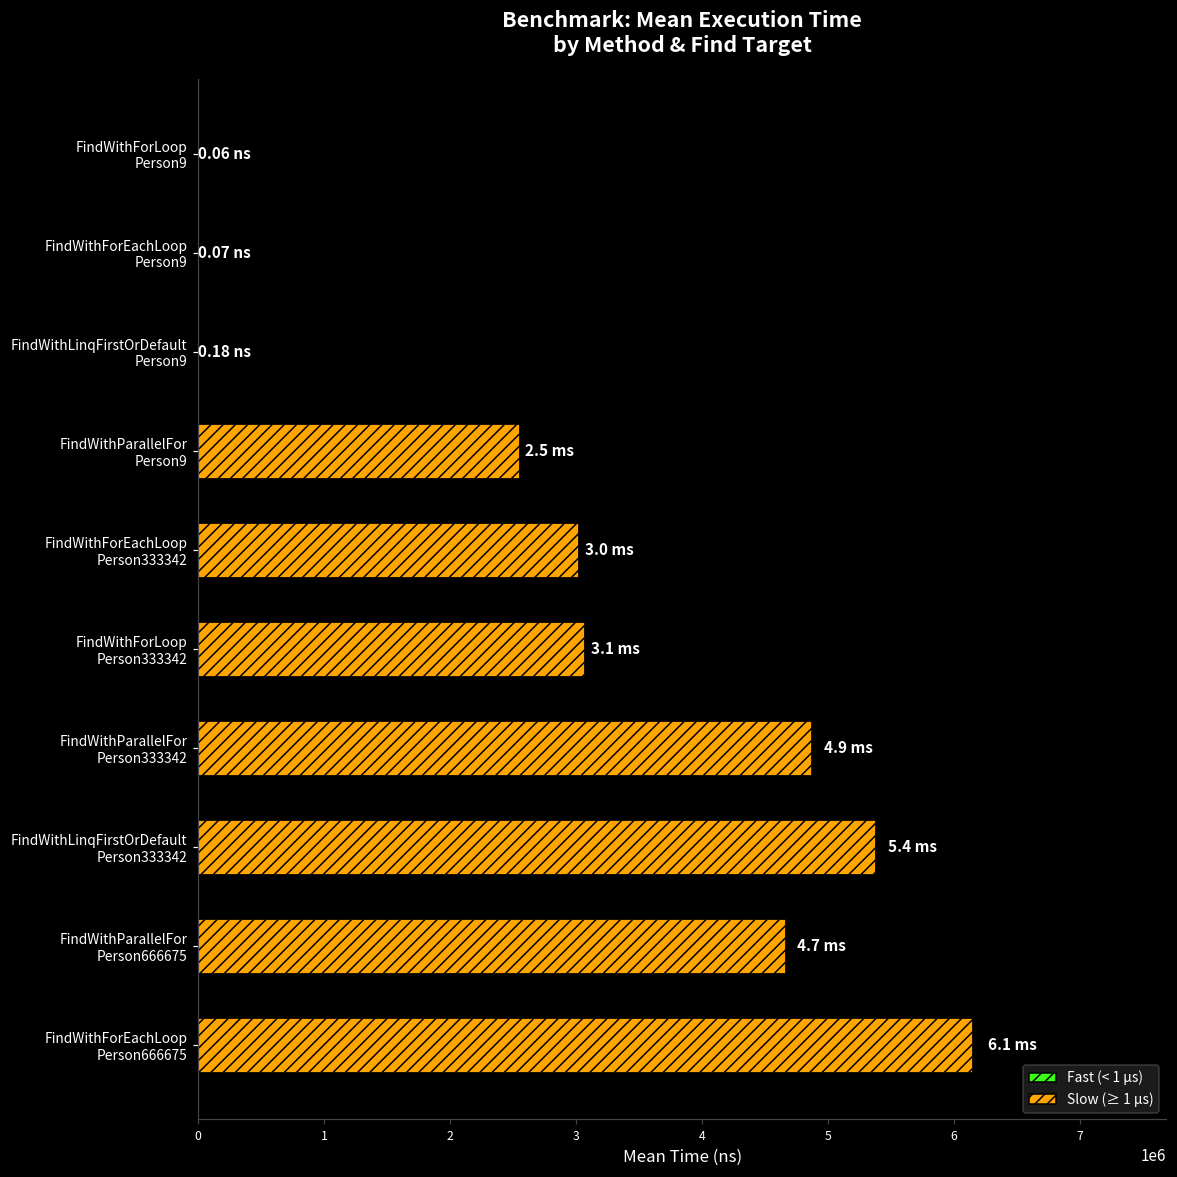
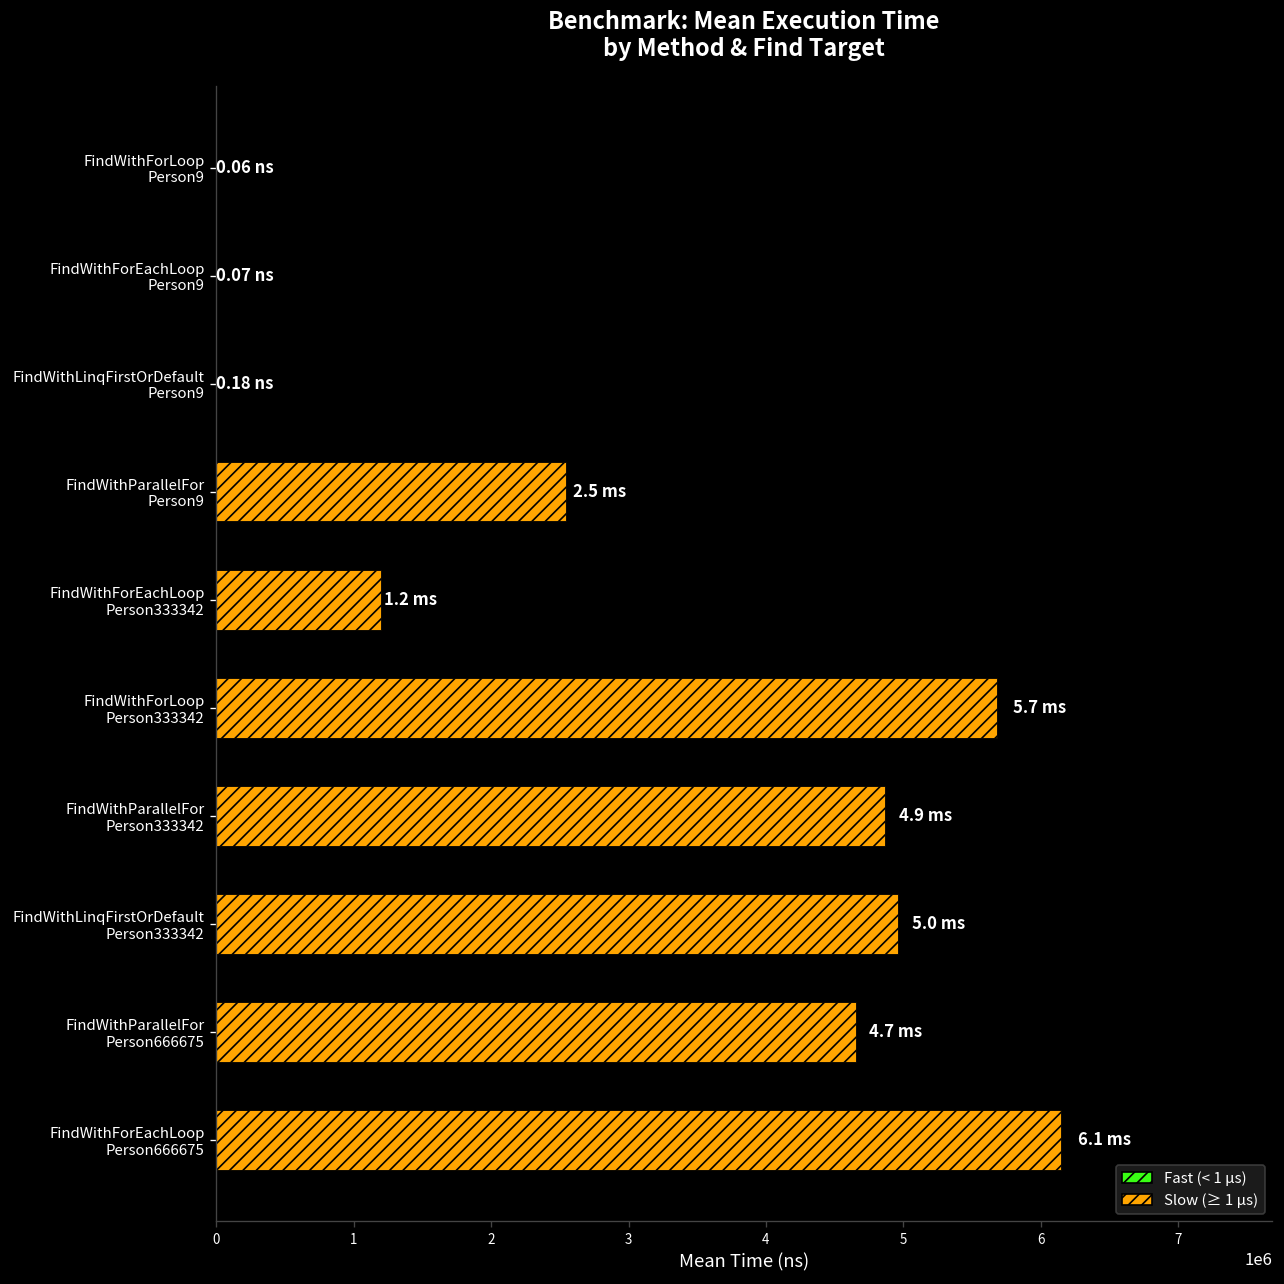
FindWithForEachLoop Person333342: 3.0 -> 1.2
FindWithForLoop Person333342: 3.1 -> 5.7
FindWithLinqFirstOrDefault Person333342: 5.4 -> 5.0
